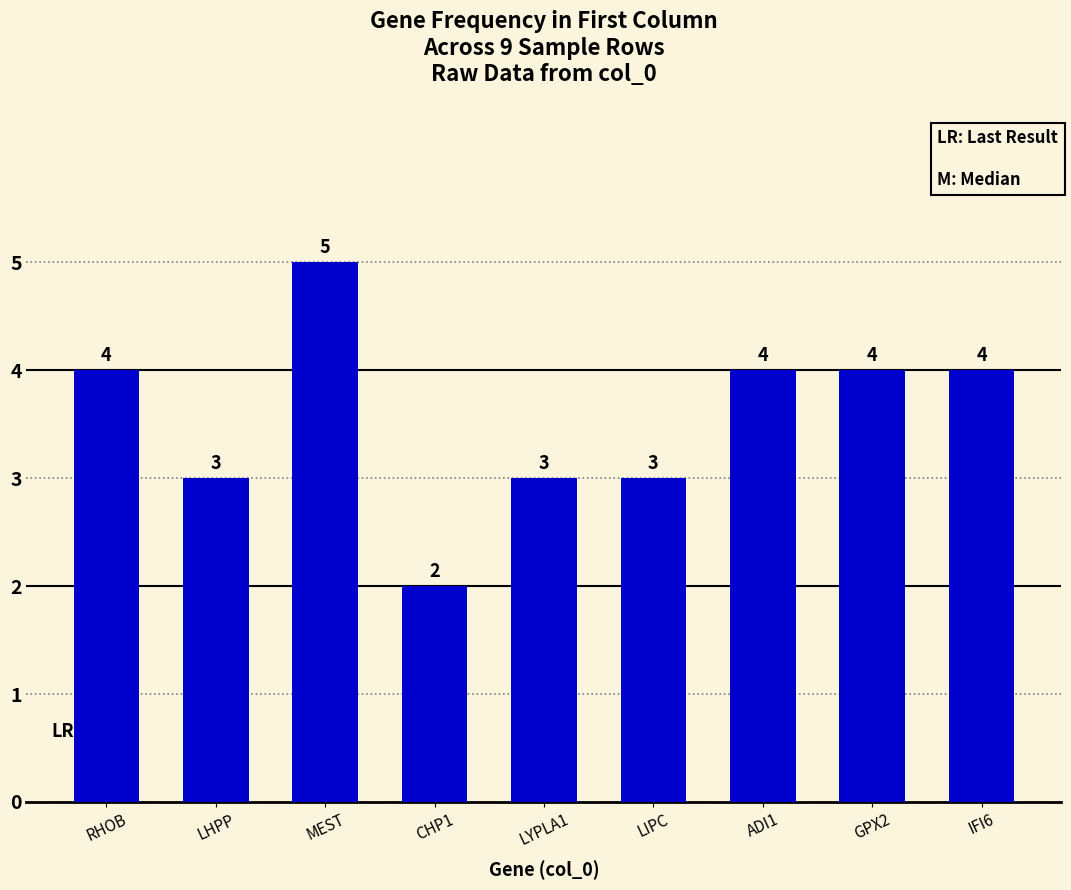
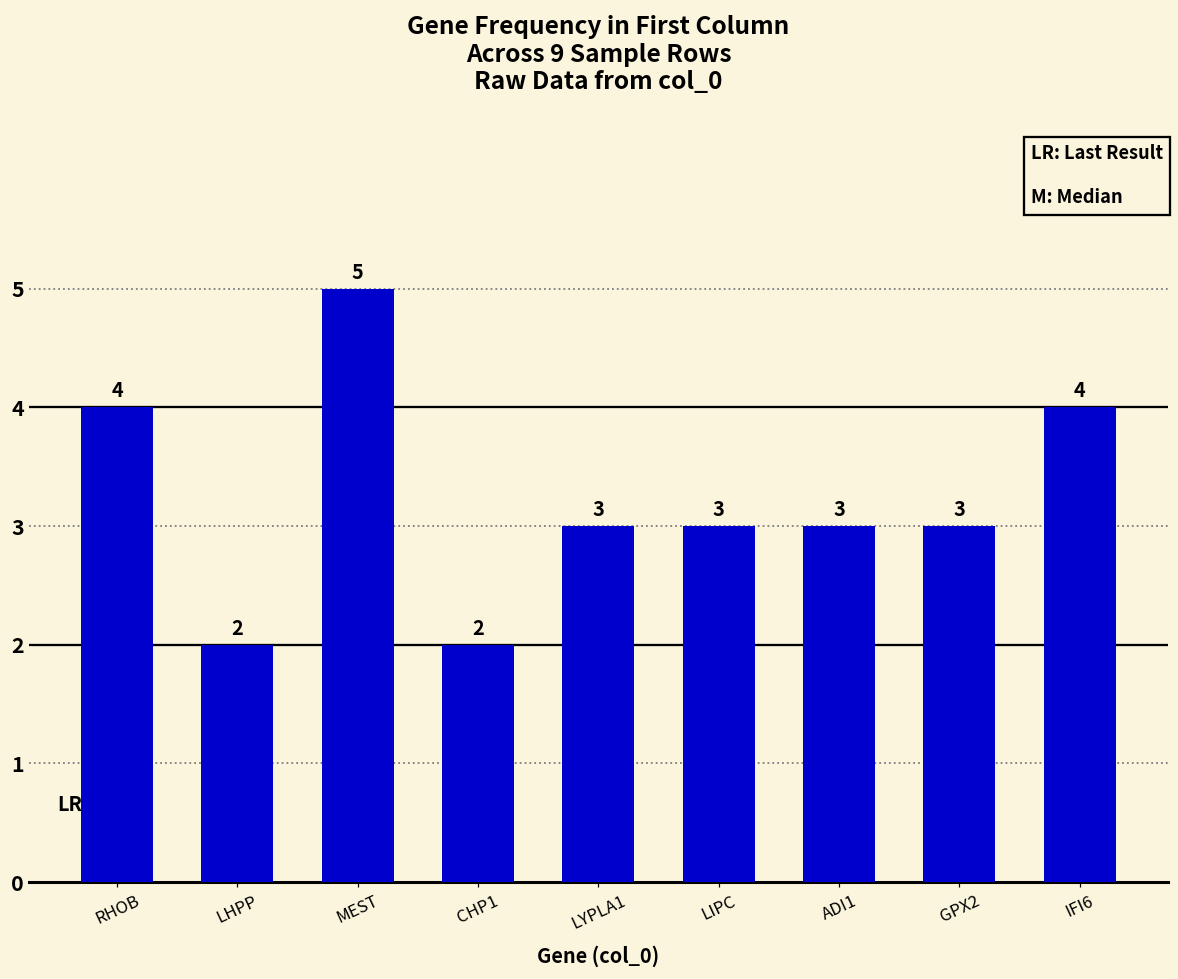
LHPP: 3 -> 2
ADI1: 4 -> 3
GPX2: 4 -> 3
